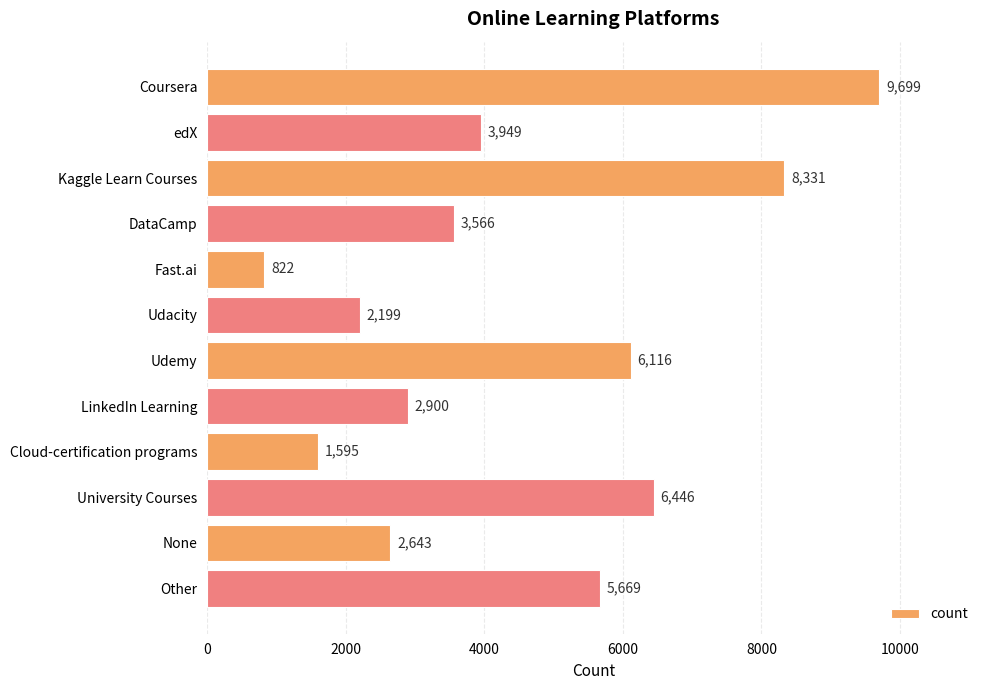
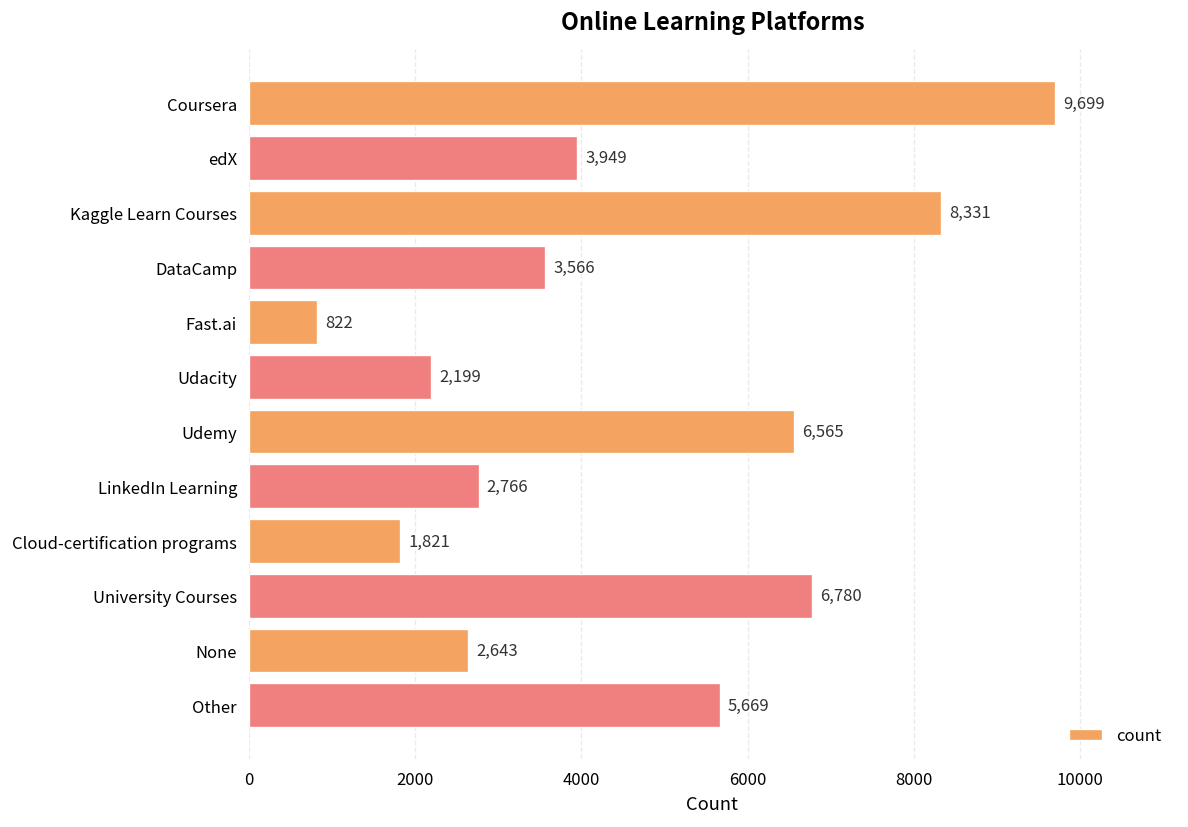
Udemy: 6,116 -> 6,565
LinkedIn Learning: 2,900 -> 2,766
Cloud-certification programs: 1,595 -> 1,821
University Courses: 6,446 -> 6,780
